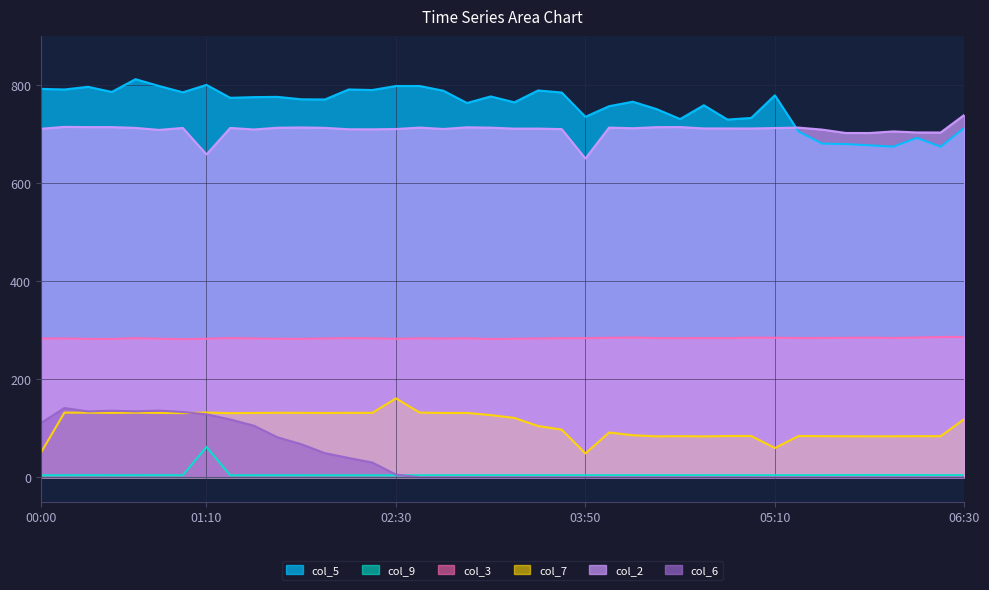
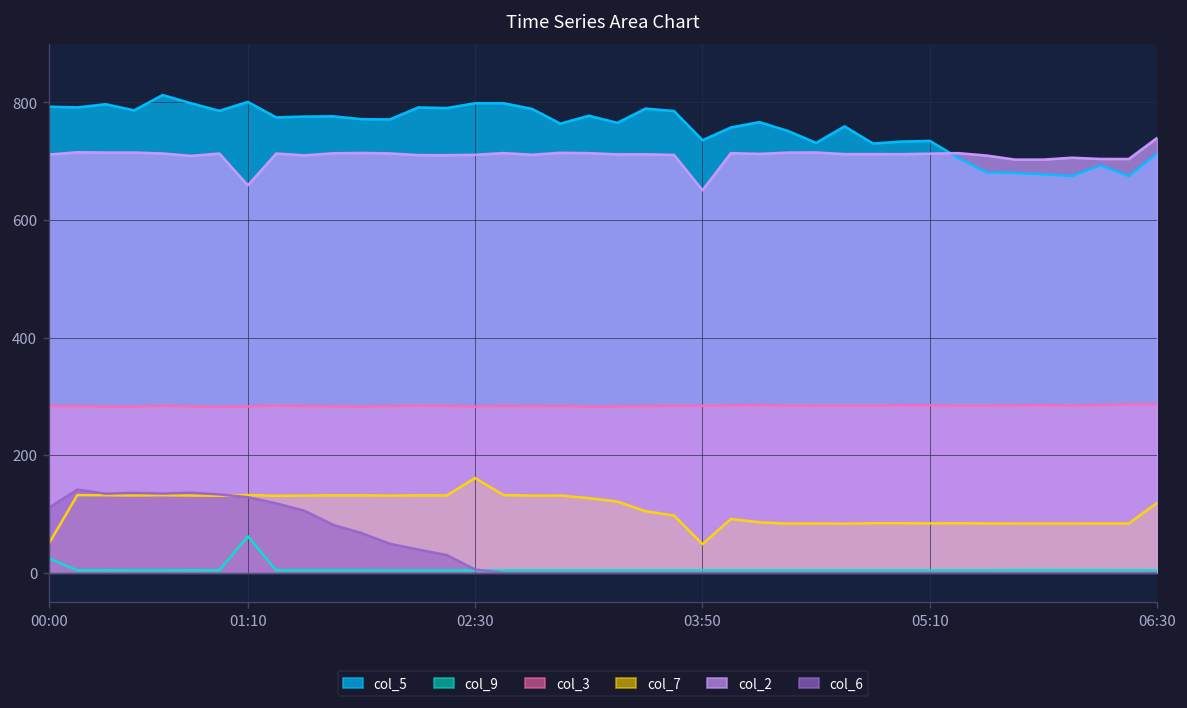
col_9, 00:00: 0 -> 20
col_5, 05:10: 780 -> 730
col_7, 05:10: 60 -> 80
